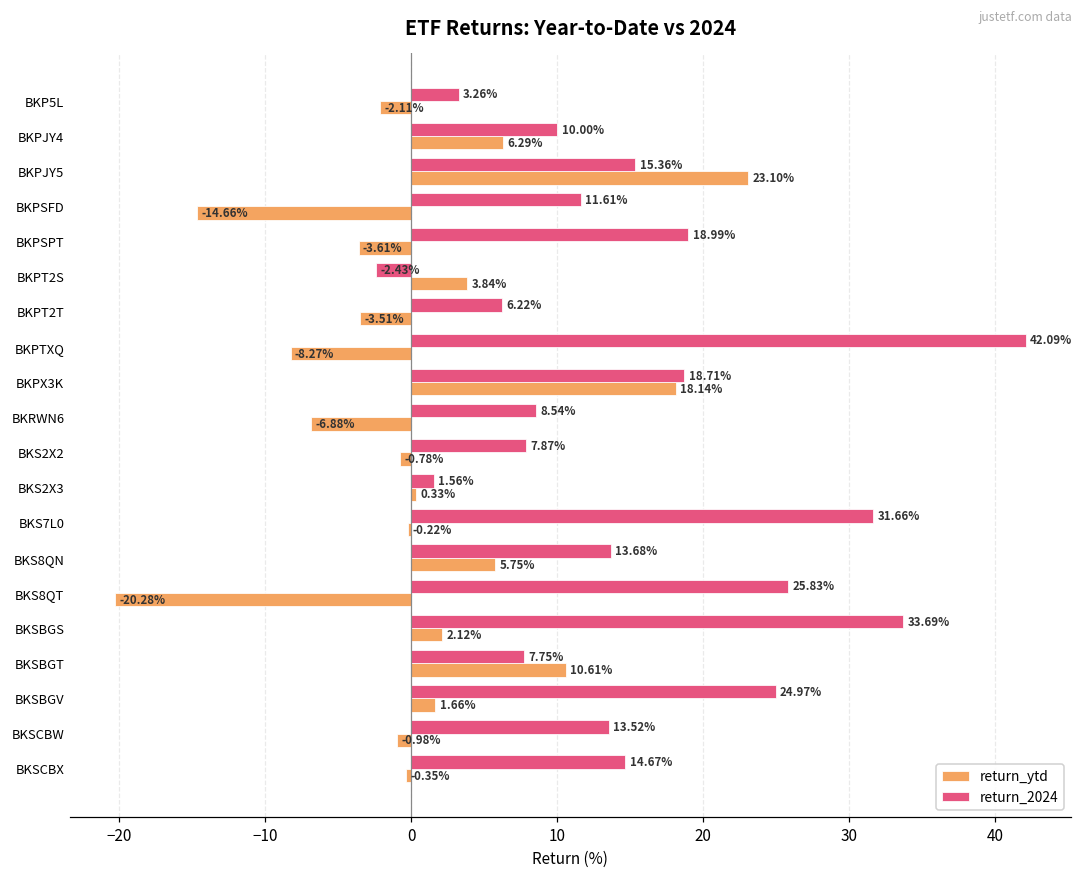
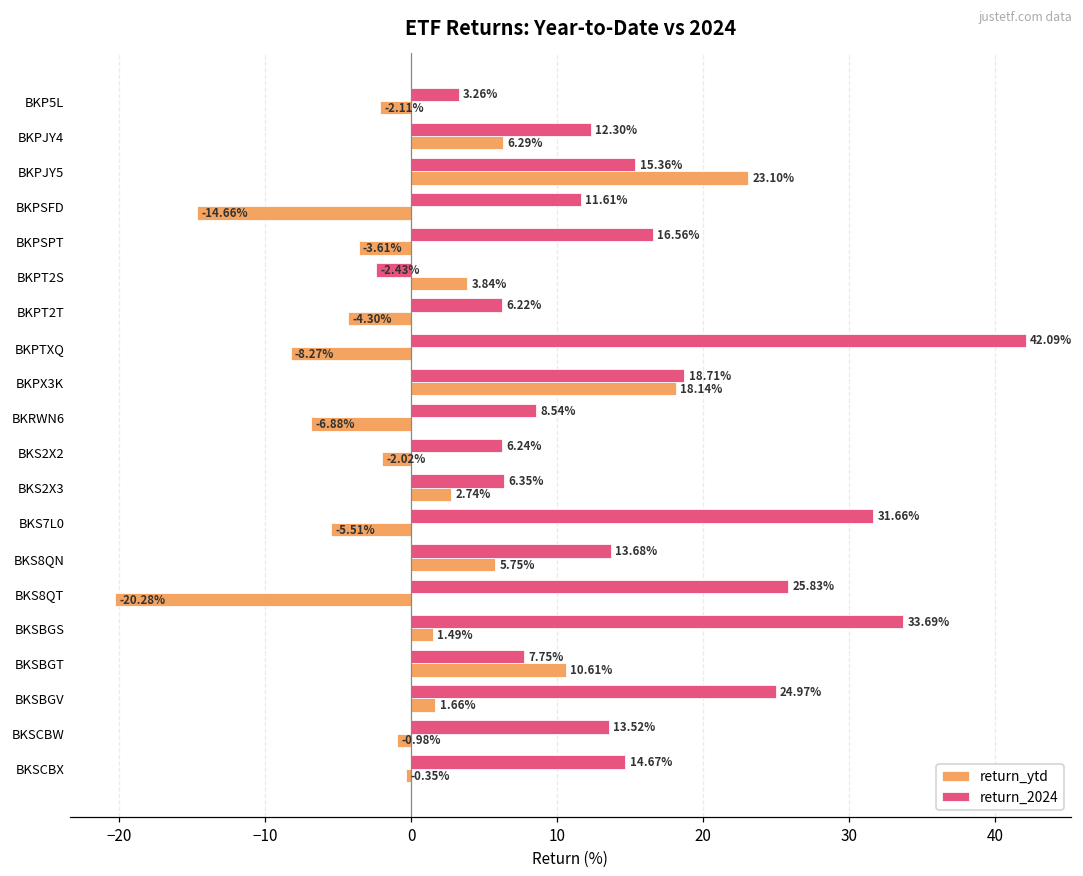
return_2024, BKPJY4: 10.00% -> 12.30%
return_2024, BKPSPT: 18.99% -> 16.56%
return_ytd, BKPT2T: -3.51% -> -4.30%
return_2024, BKS2X2: 7.87% -> 6.24%
return_ytd, BKS2X2: -0.78% -> -2.02%
return_2024, BKS2X3: 1.56% -> 6.35%
return_ytd, BKS2X3: 0.33% -> 2.74%
return_ytd, BKS7L0: -0.22% -> -5.51%
return_ytd, BKSBGS: 2.12% -> 1.49%
